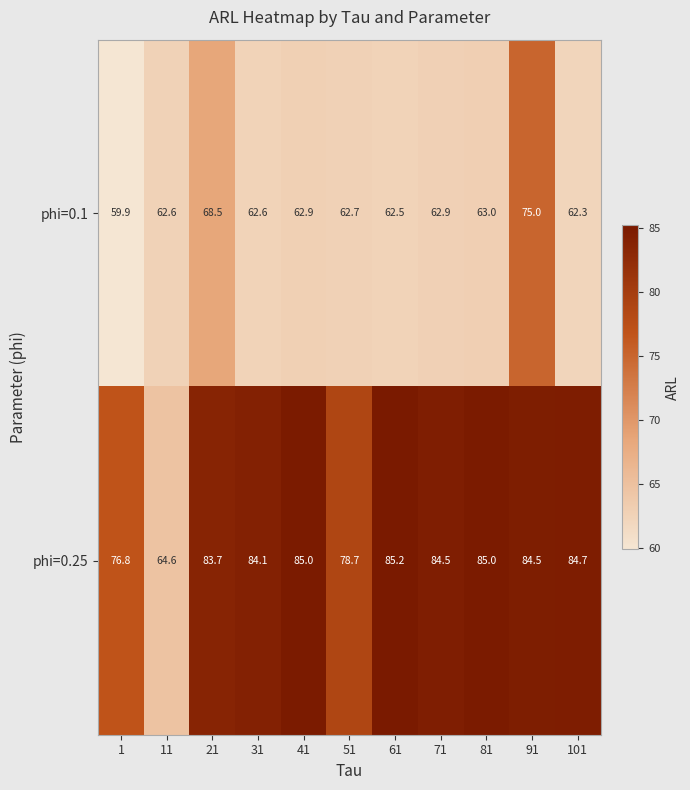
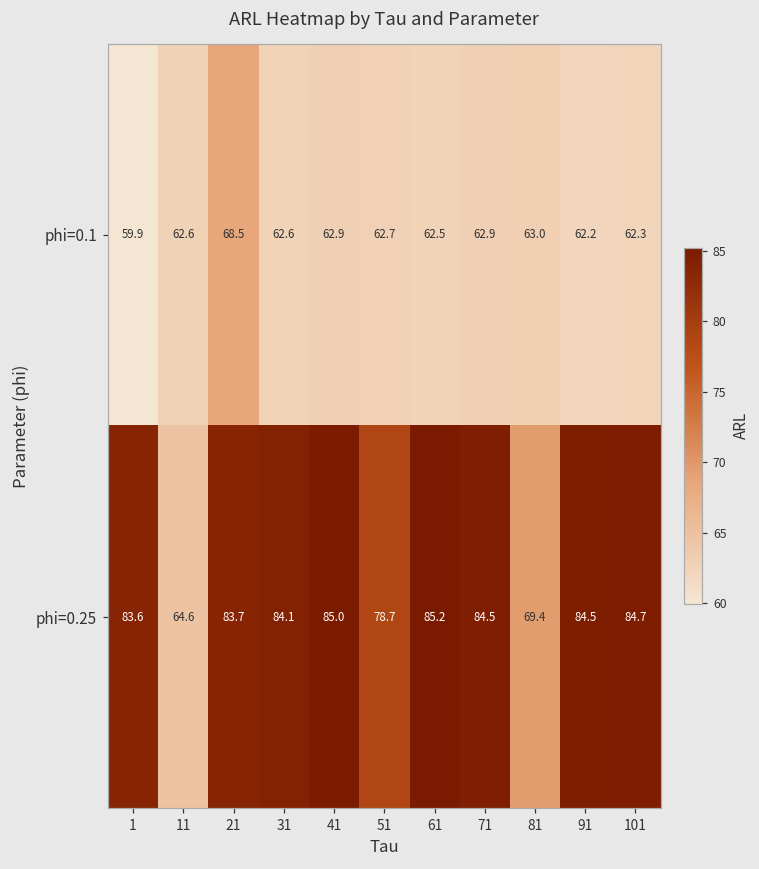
phi=0.1, 91: 75.0 -> 62.2
phi=0.25, 1: 76.8 -> 83.6
phi=0.25, 81: 85.0 -> 69.4
